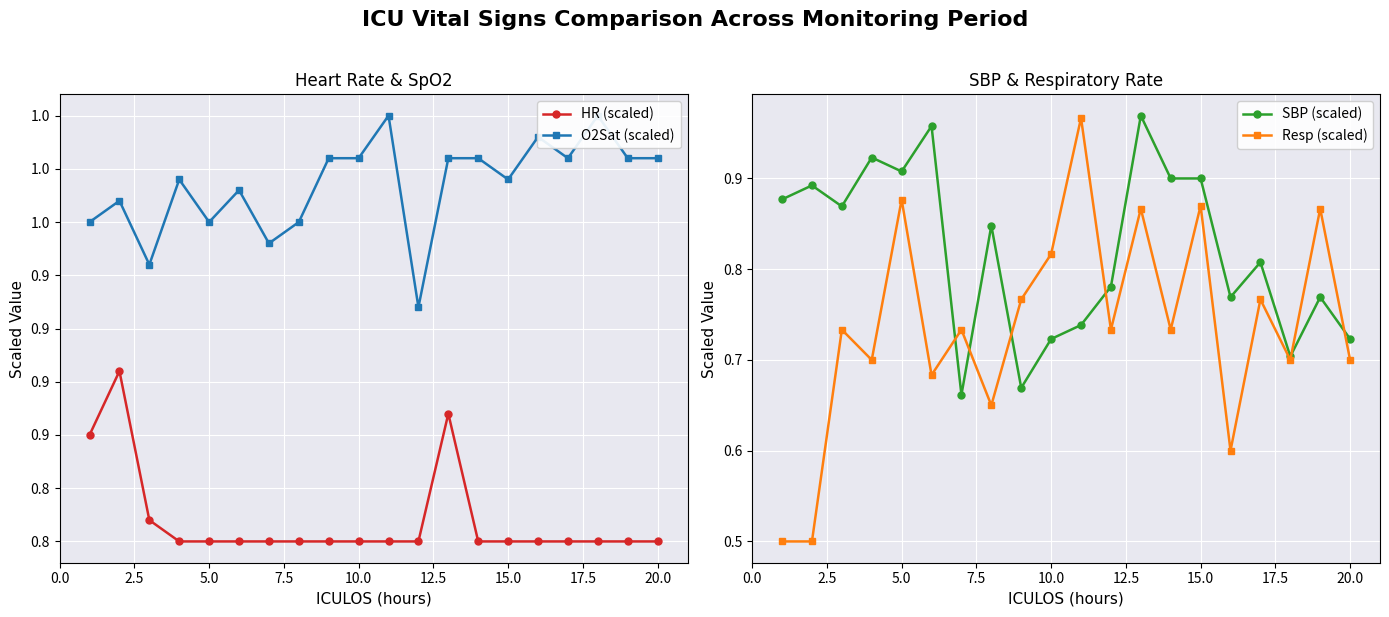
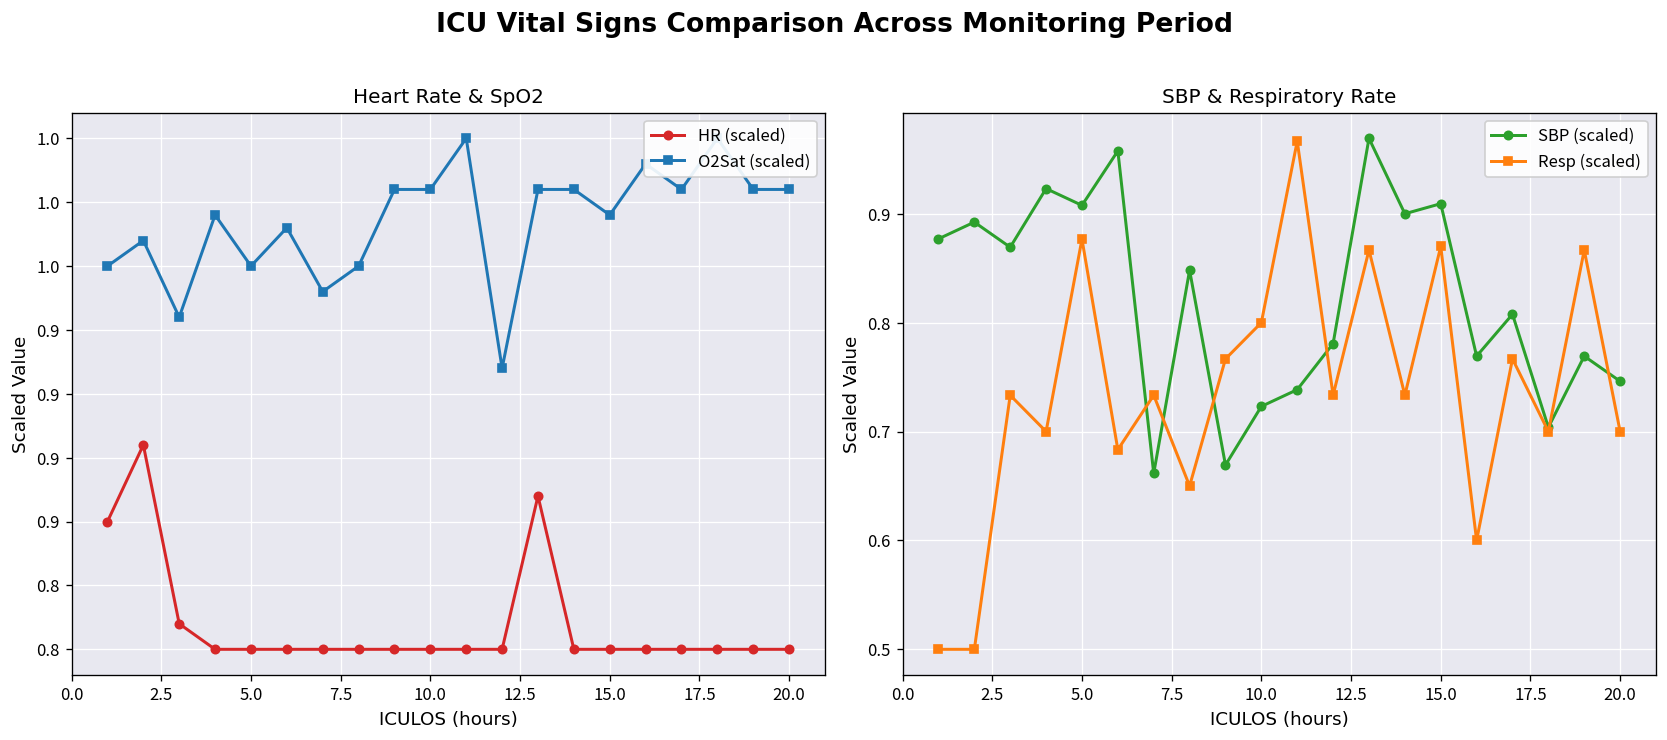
SBP & Respiratory Rate, Resp (scaled), 10.0: 0.82 -> 0.80
SBP & Respiratory Rate, SBP (scaled), 15.0: 0.90 -> 0.91
SBP & Respiratory Rate, SBP (scaled), 20.0: 0.72 -> 0.75
